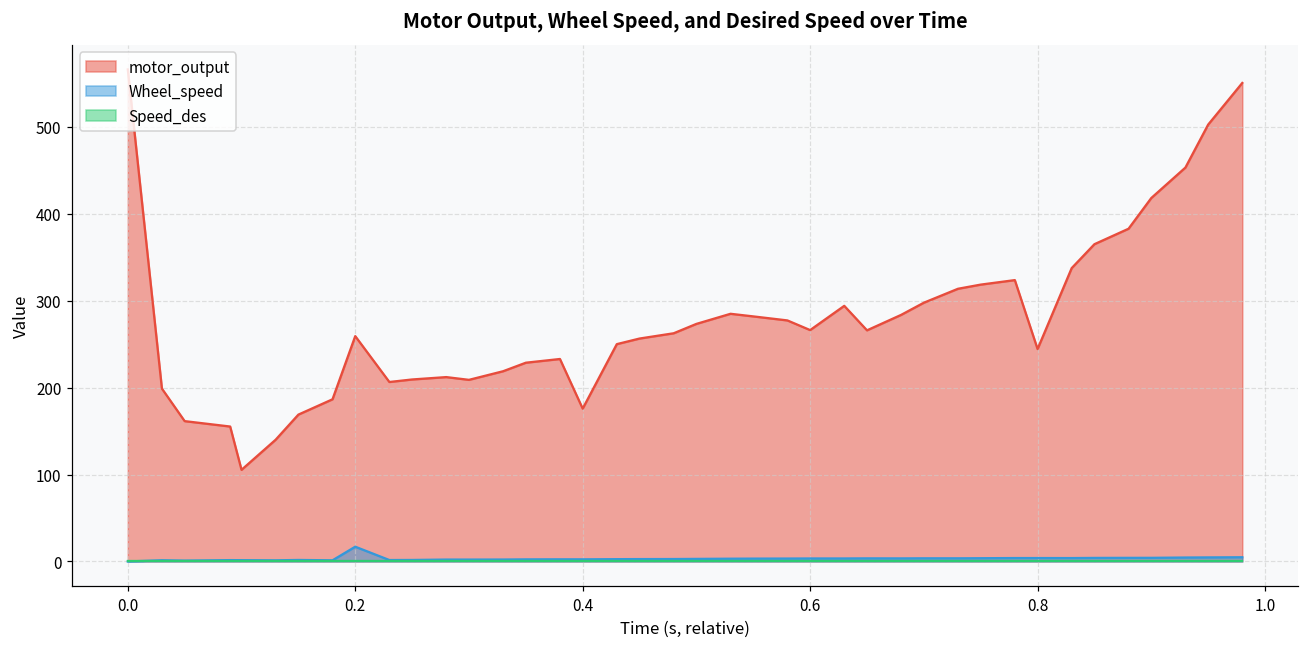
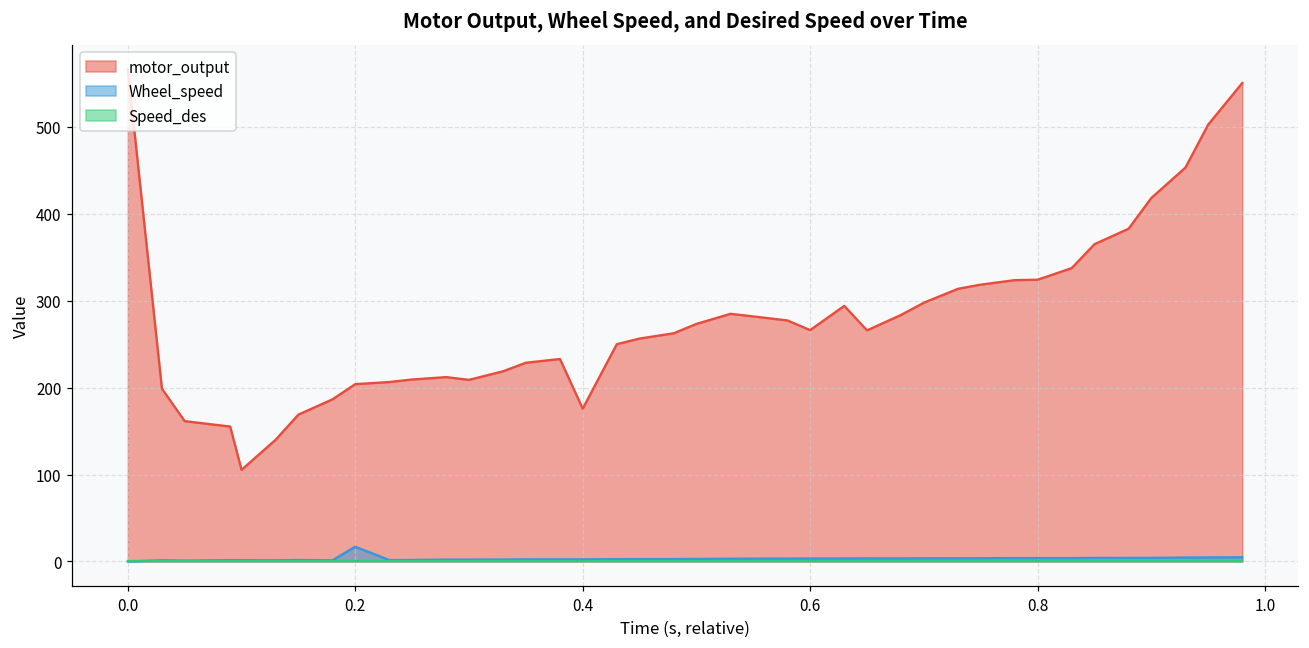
motor_output, 0.2: 260 -> 200
motor_output, 0.8: 240 -> 320
